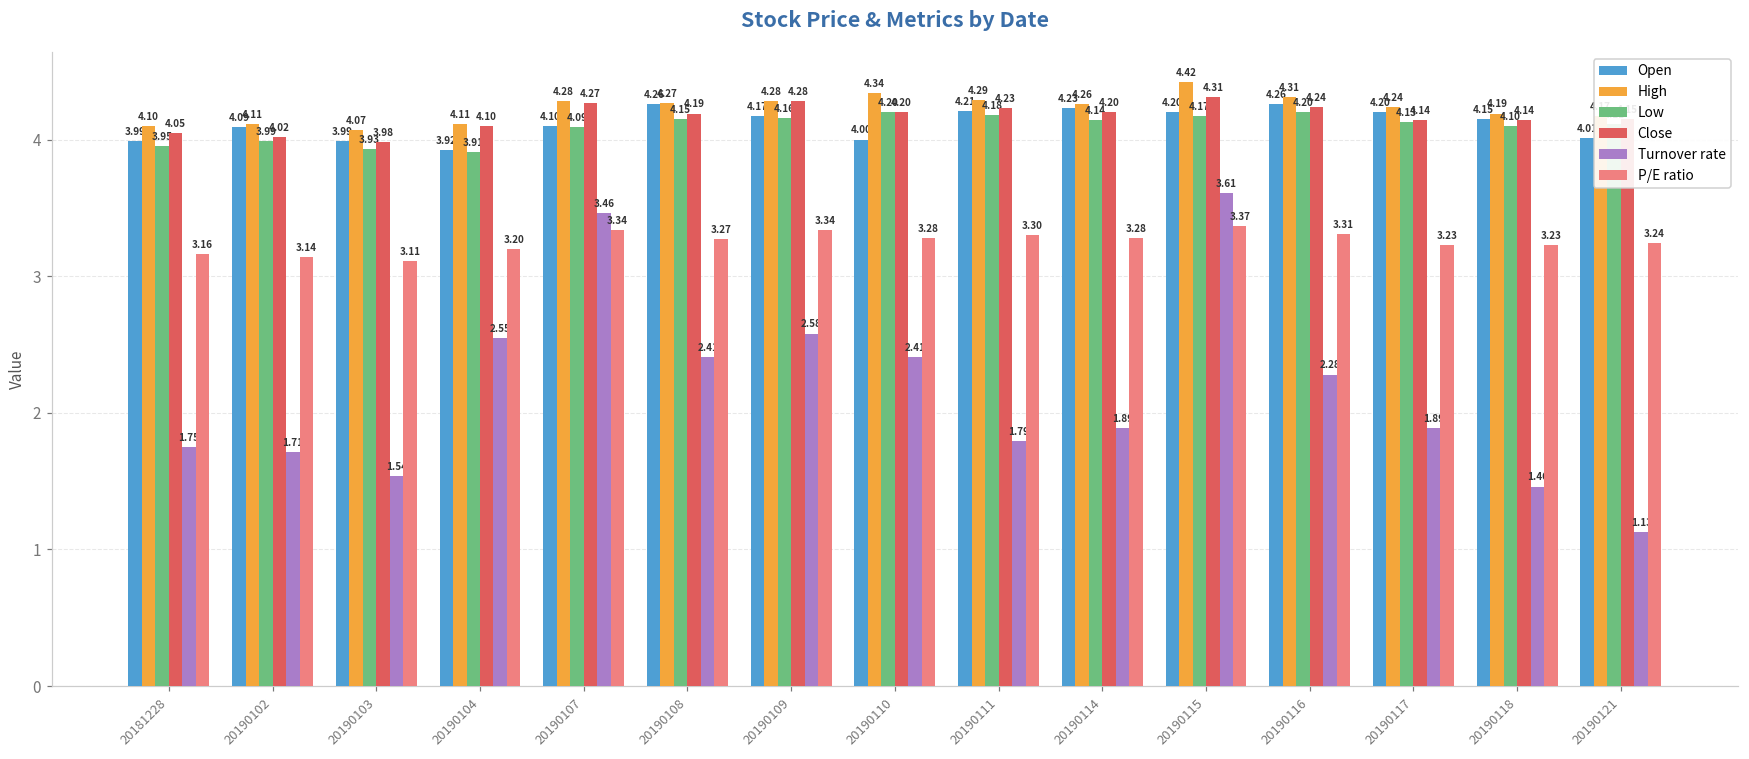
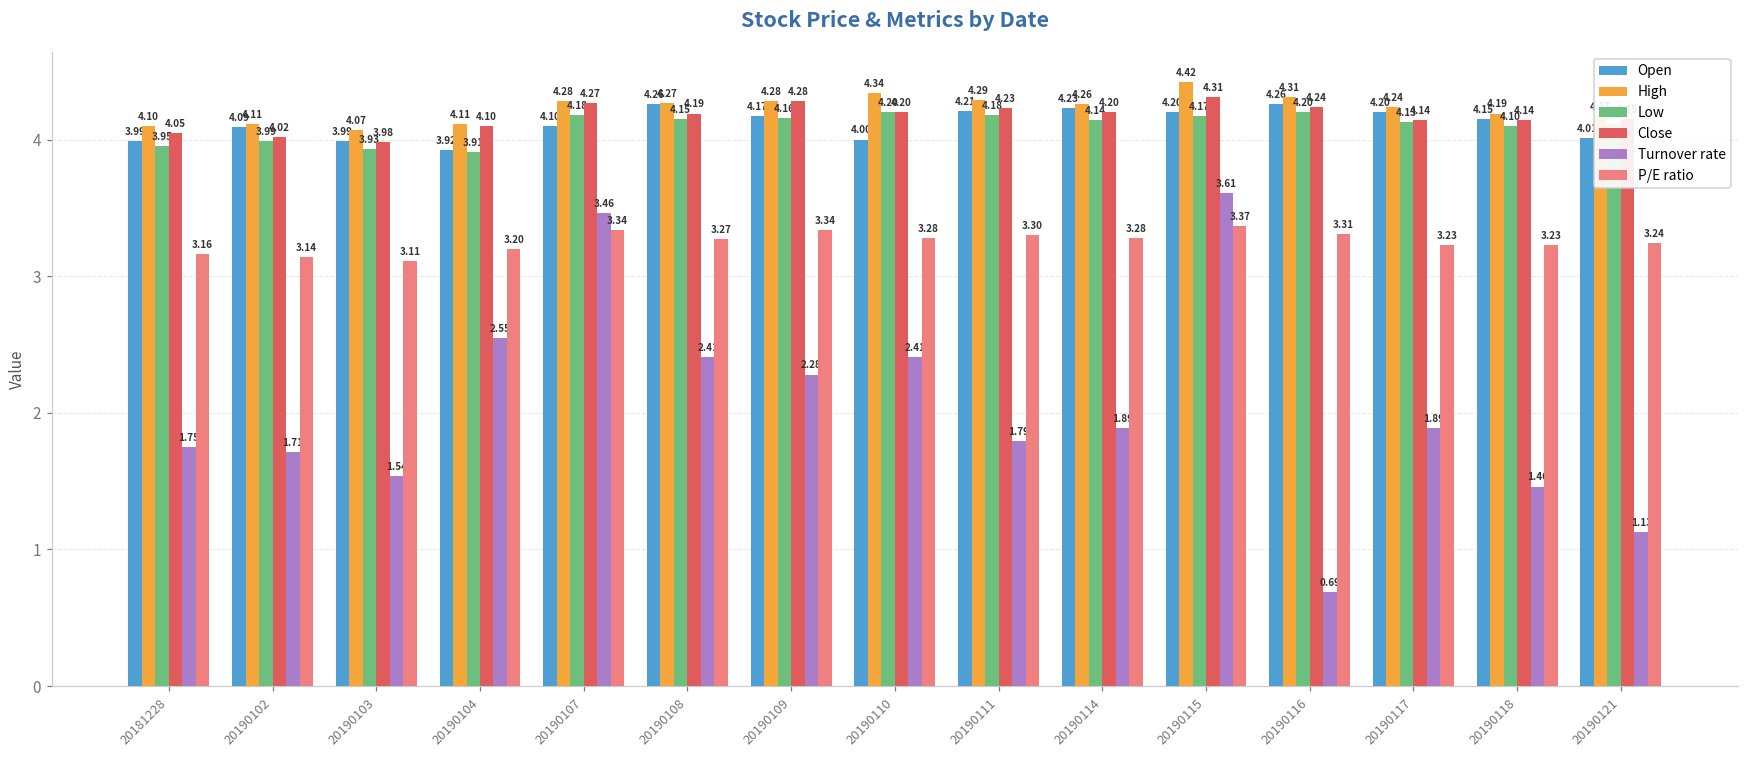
Low, 20190107: 4.09 -> 4.18
Turnover rate, 20190109: 2.58 -> 2.28
Turnover rate, 20190116: 2.28 -> 0.69
